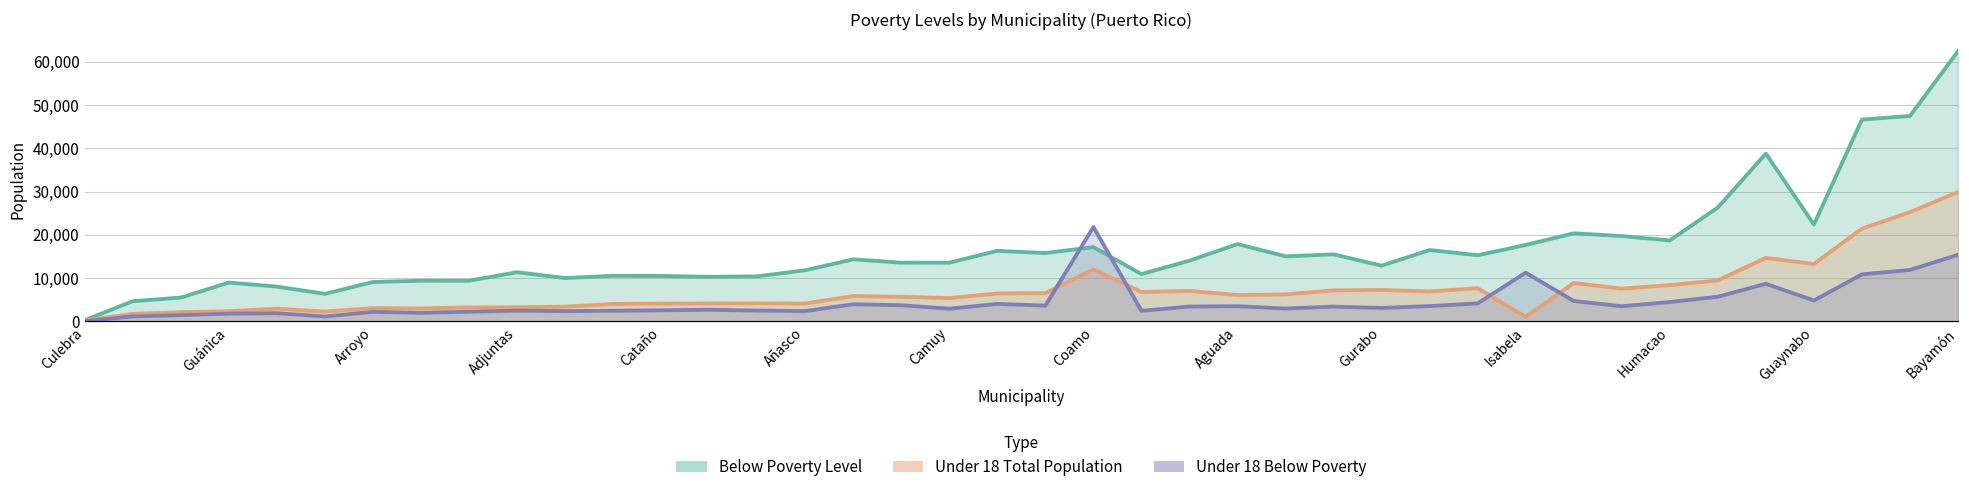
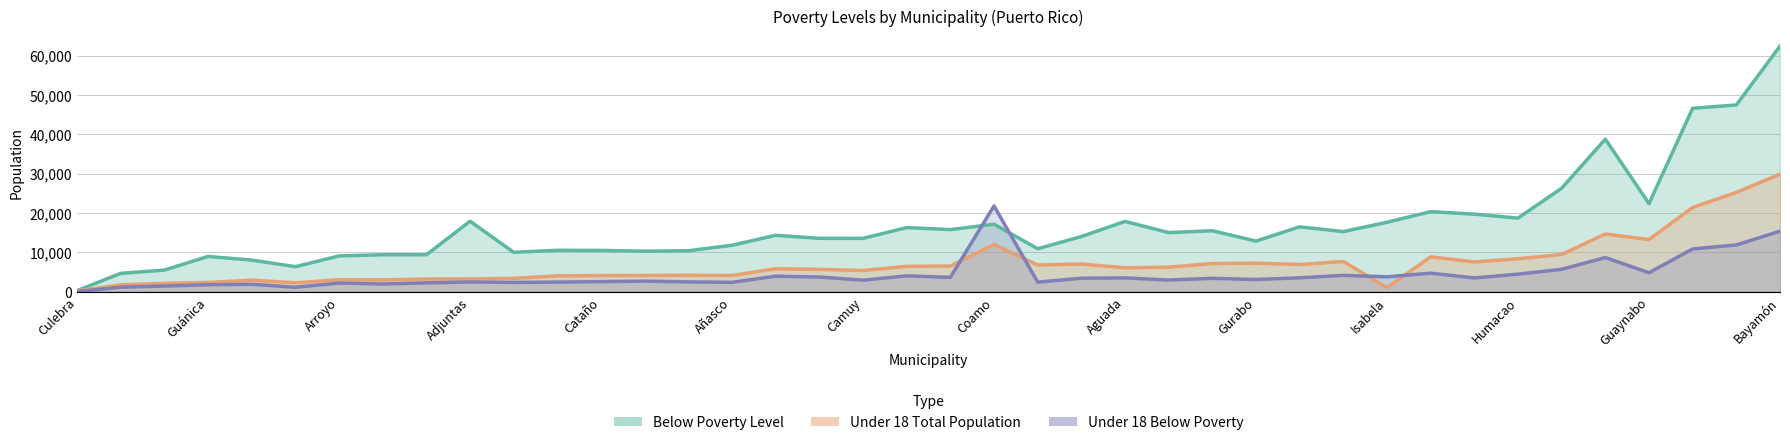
Below Poverty Level, Adjuntas: 11,000 -> 18,000
Under 18 Below Poverty, Isabela: 11,000 -> 4,000
